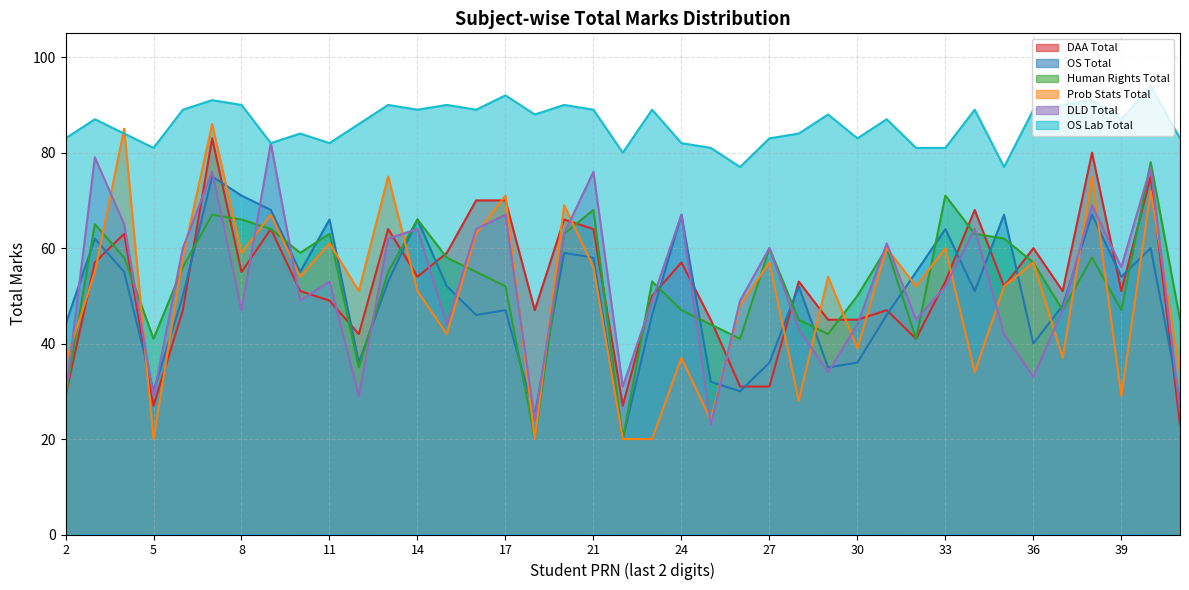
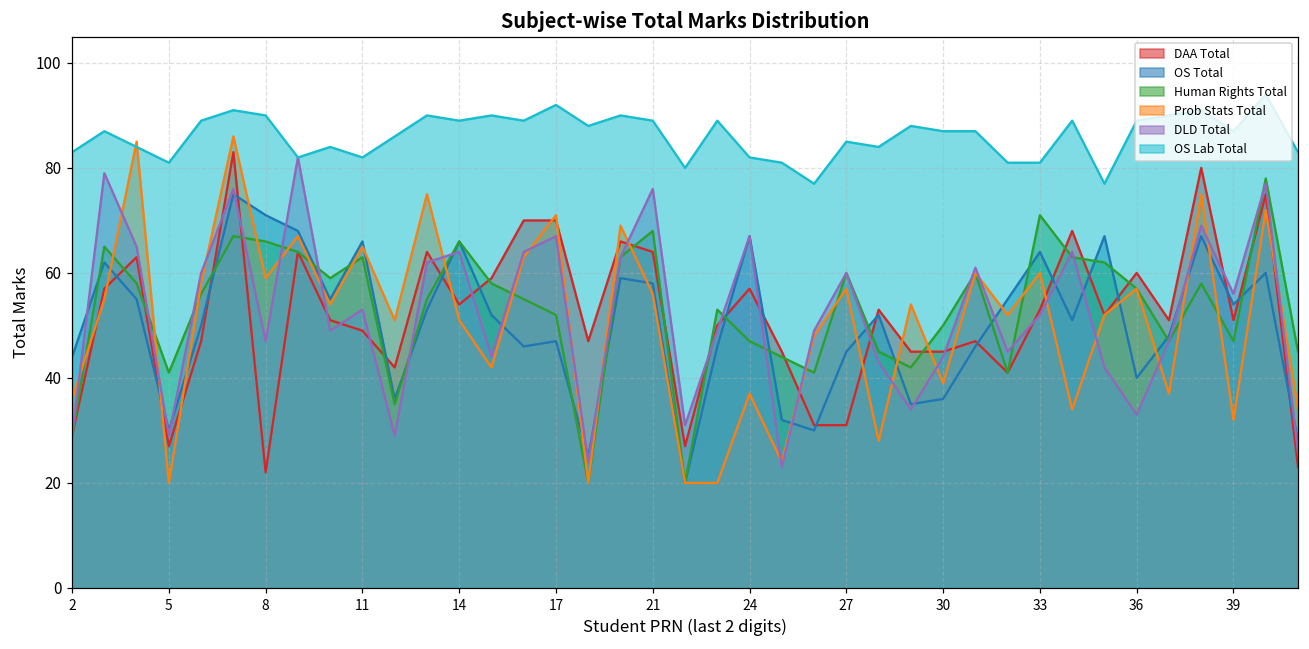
DAA Total, 8: 55 -> 22
Prob Stats Total, 11: 61 -> 65
OS Total, 27: 36 -> 45
OS Lab Total, 27: 83 -> 85
OS Lab Total, 30: 83 -> 87
Prob Stats Total, 39: 29 -> 32
